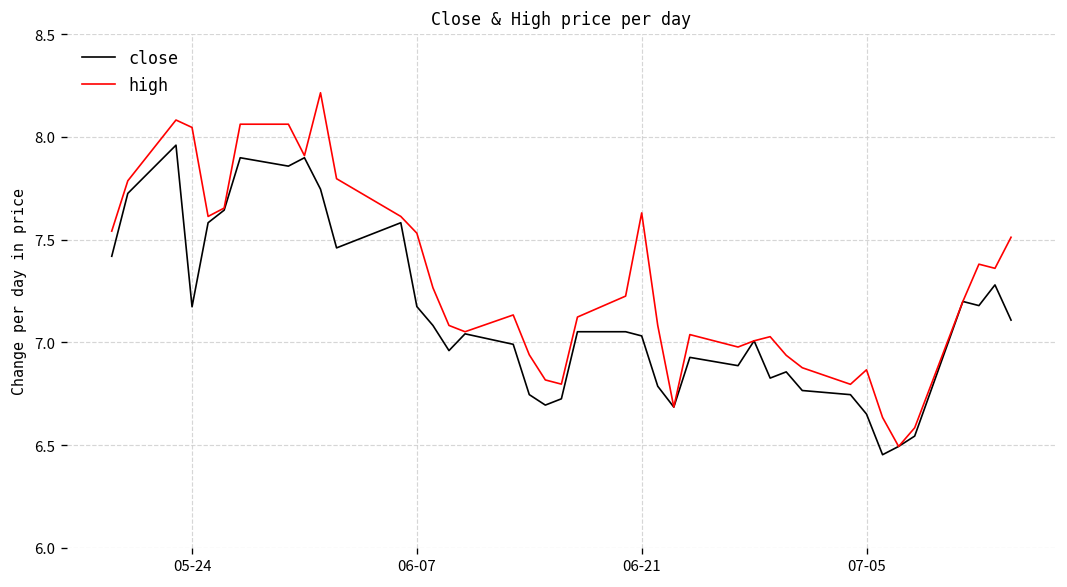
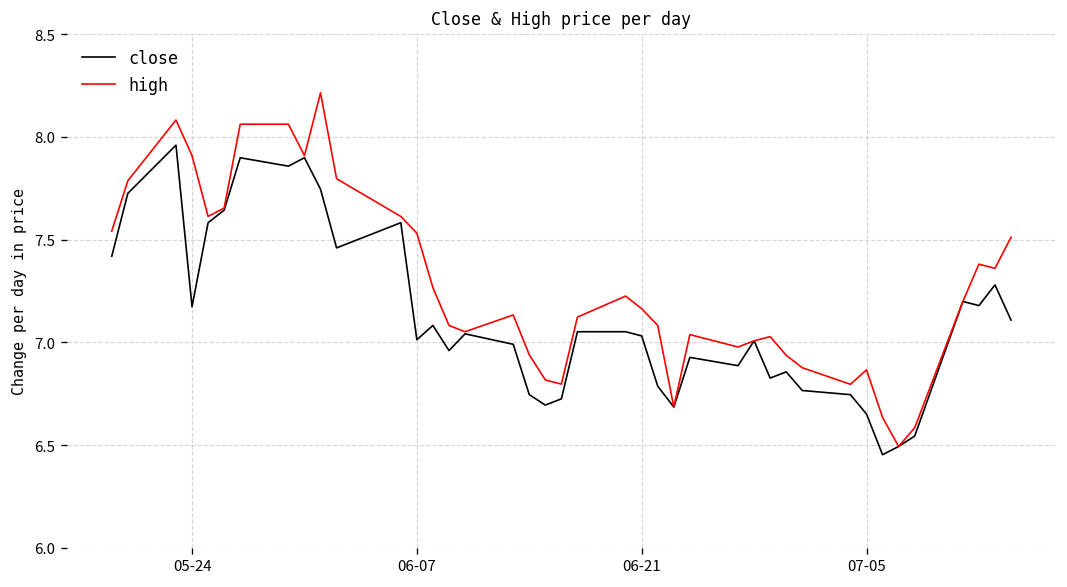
high, 05-24: 8.05 -> 7.91
close, 06-07: 7.17 -> 7.01
high, 06-21: 7.63 -> 7.16
